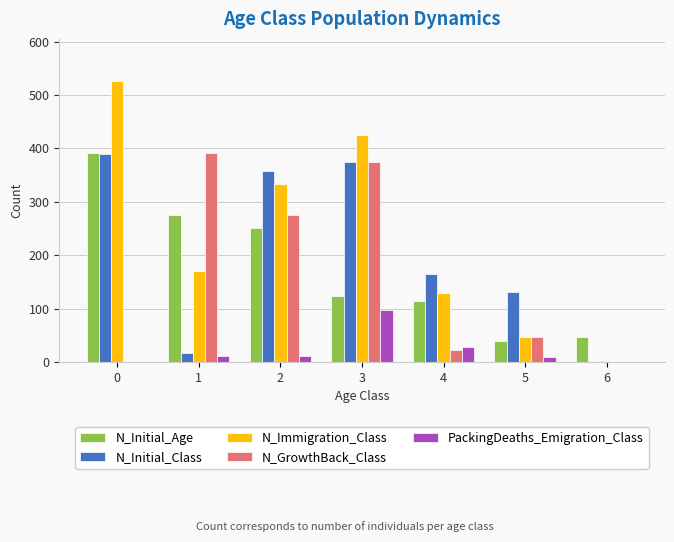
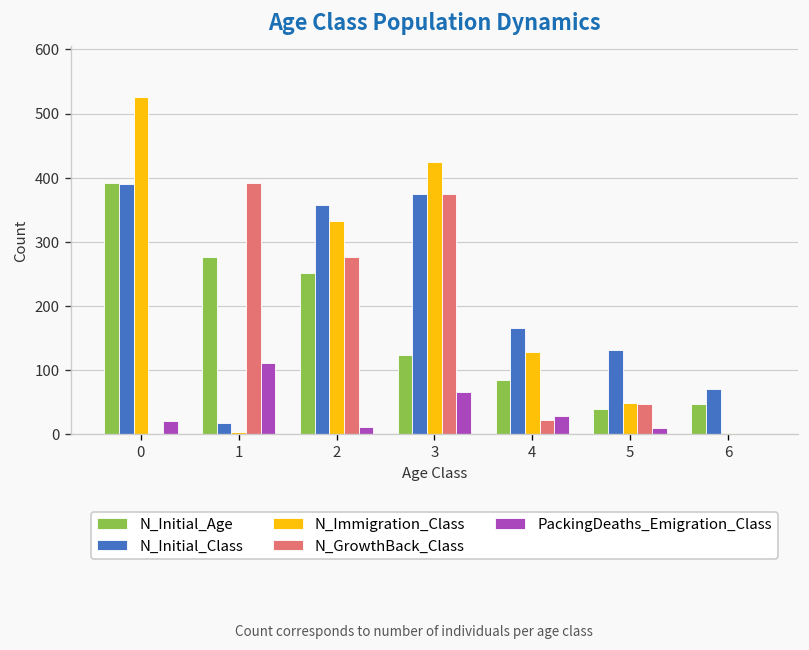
PackingDeaths_Emigration_Class, 0: 0 -> 20
N_Immigration_Class, 1: 170 -> 0
PackingDeaths_Emigration_Class, 1: 10 -> 110
PackingDeaths_Emigration_Class, 3: 100 -> 70
N_Initial_Age, 4: 110 -> 90
N_Initial_Class, 6: 0 -> 70
